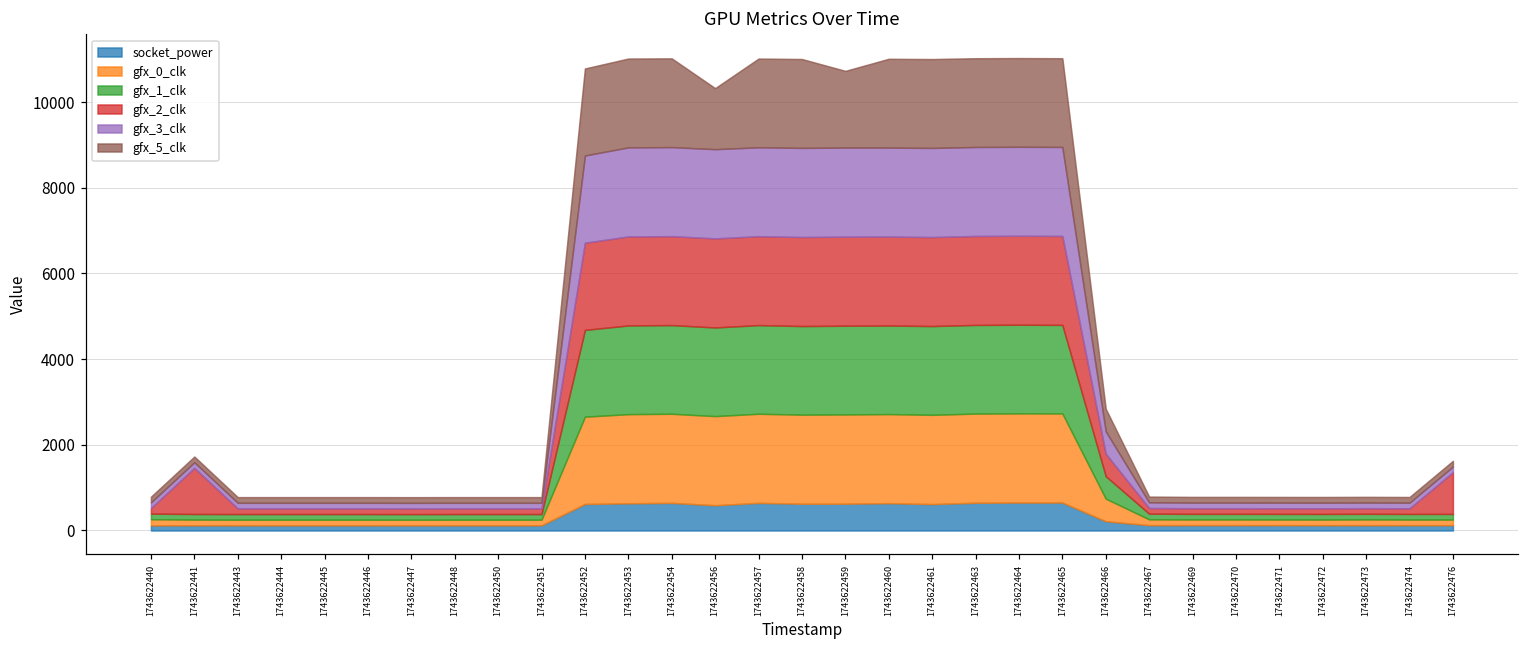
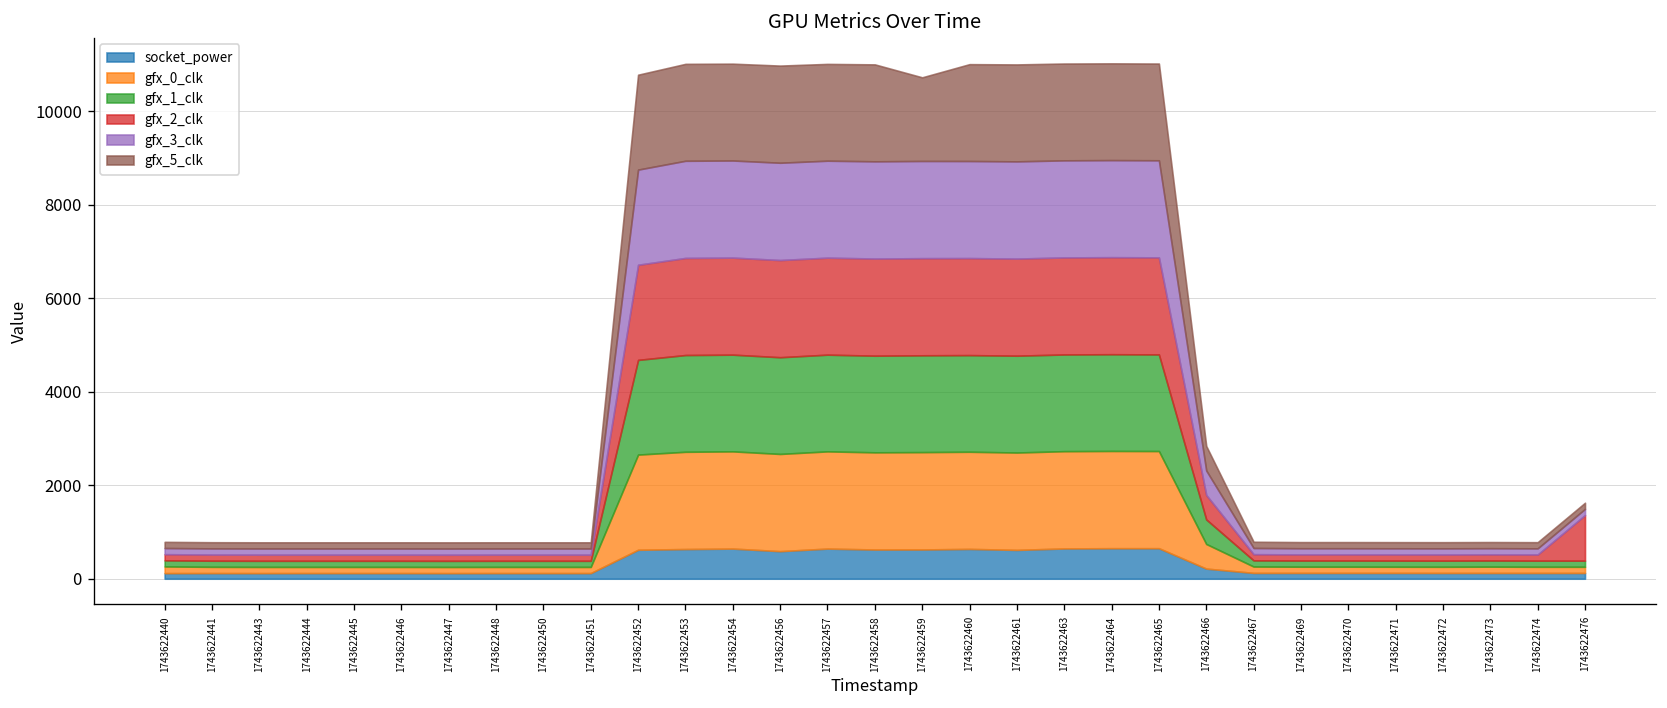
gfx_2_clk, 1743622441: 1100 -> 100
gfx_5_clk, 1743622456: 1400 -> 2100
